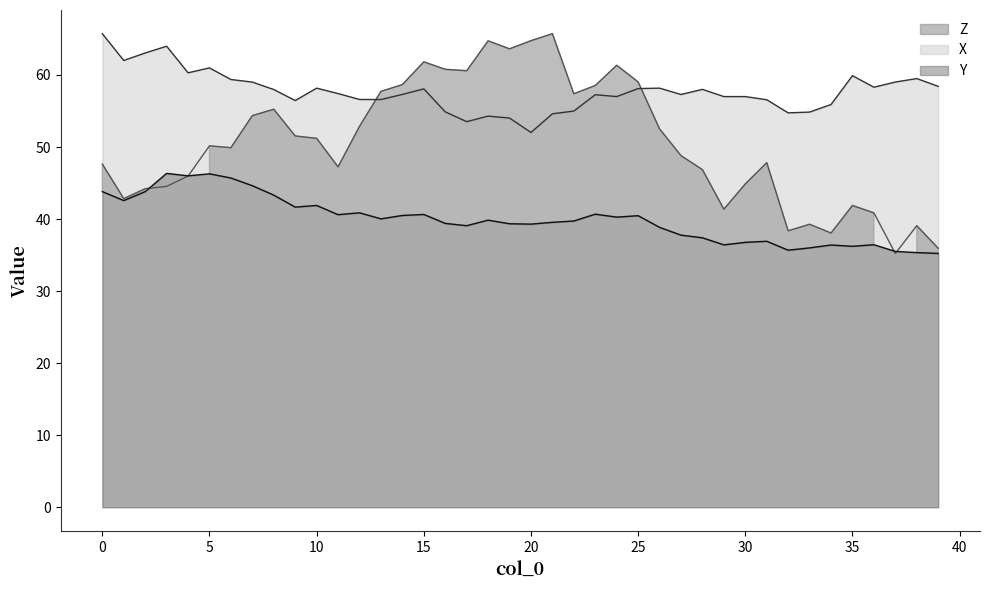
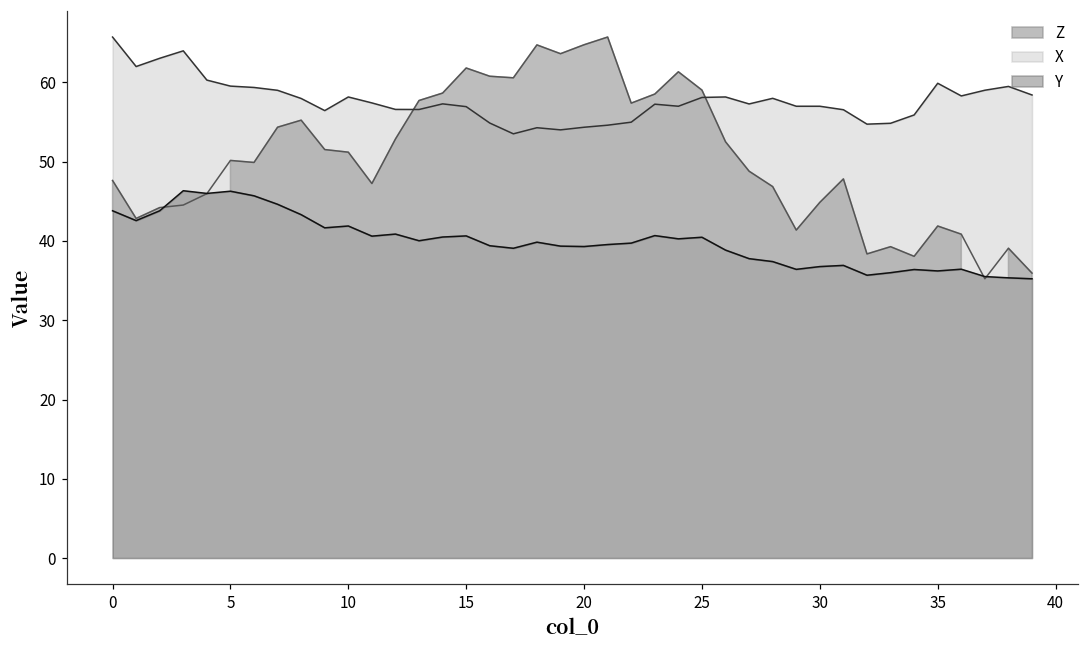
X, 5: 61 -> 60
X, 15: 58 -> 57
X, 20: 52 -> 54
